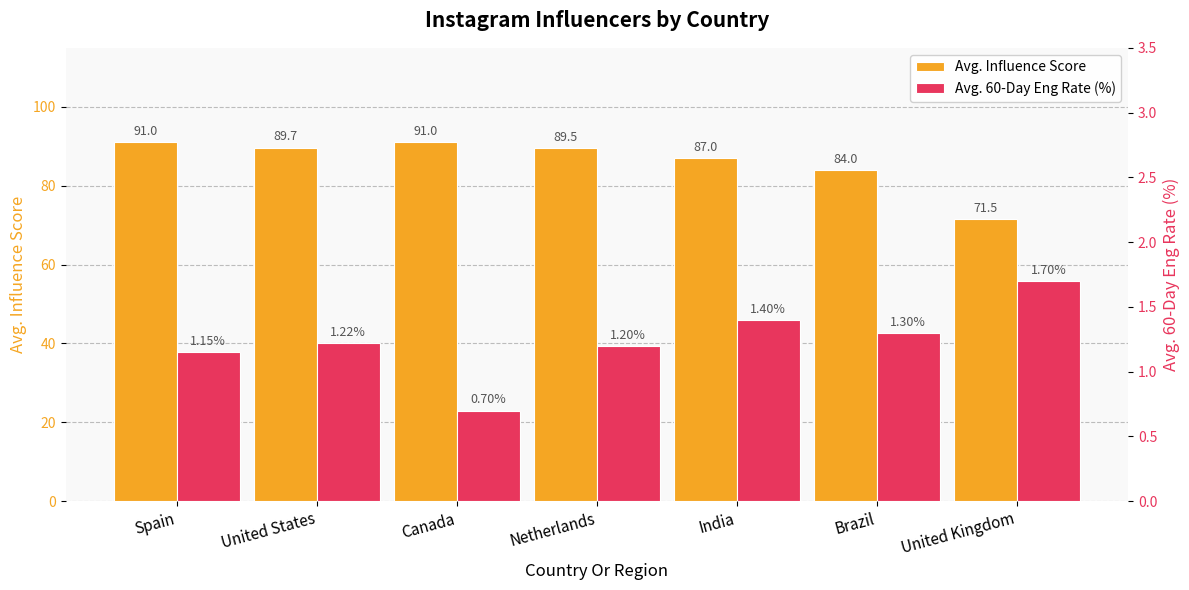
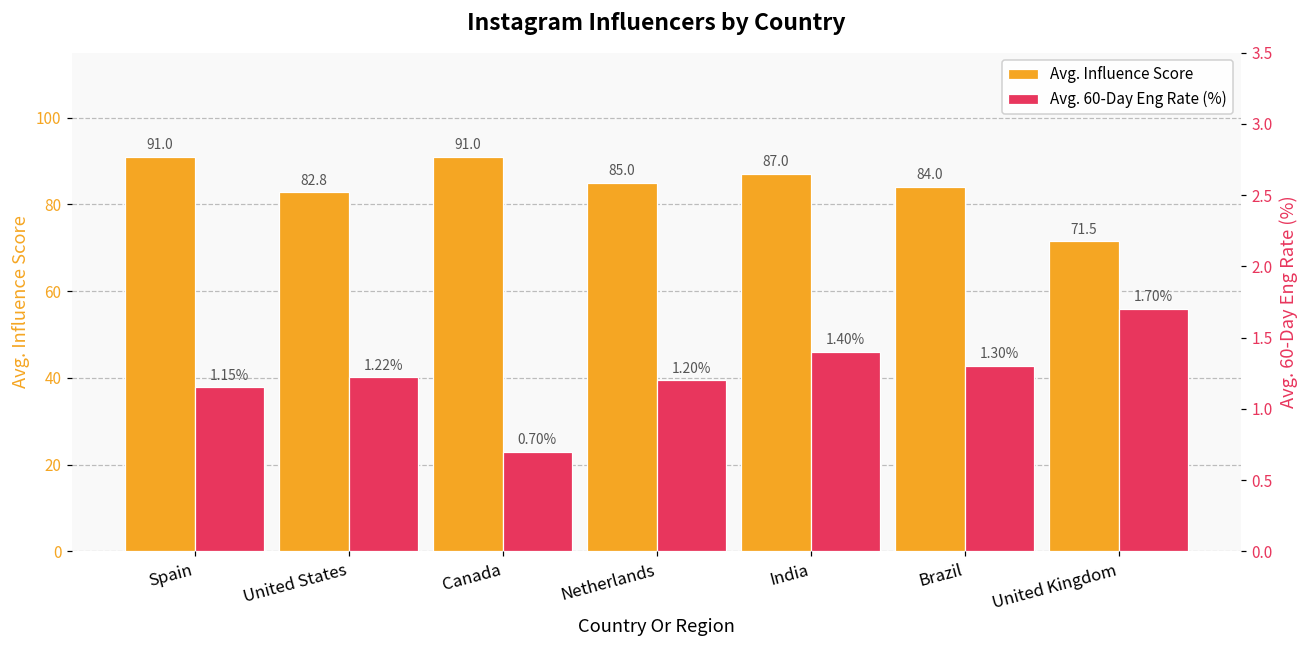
Avg. Influence Score, United States: 89.7 -> 82.8
Avg. Influence Score, Netherlands: 89.5 -> 85.0
